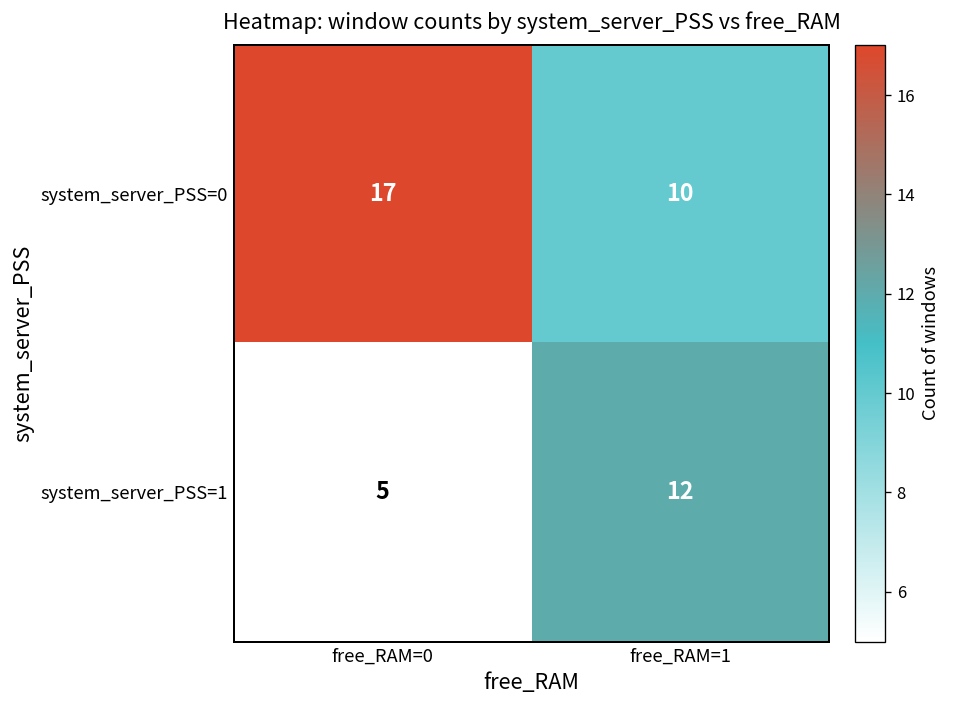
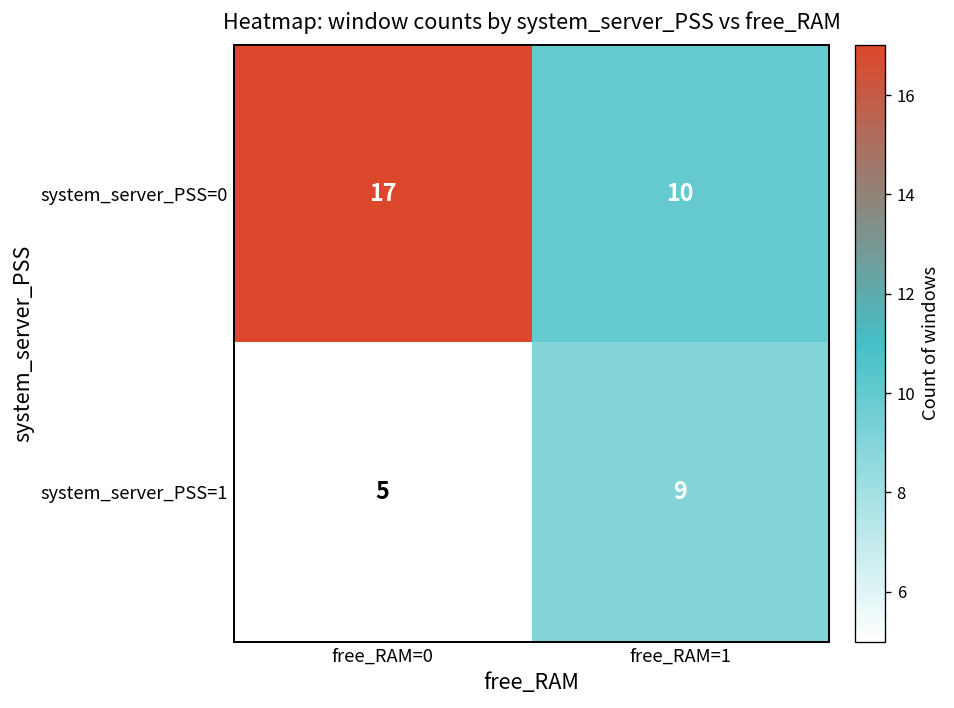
system_server_PSS=1, free_RAM=1: 12 -> 9
